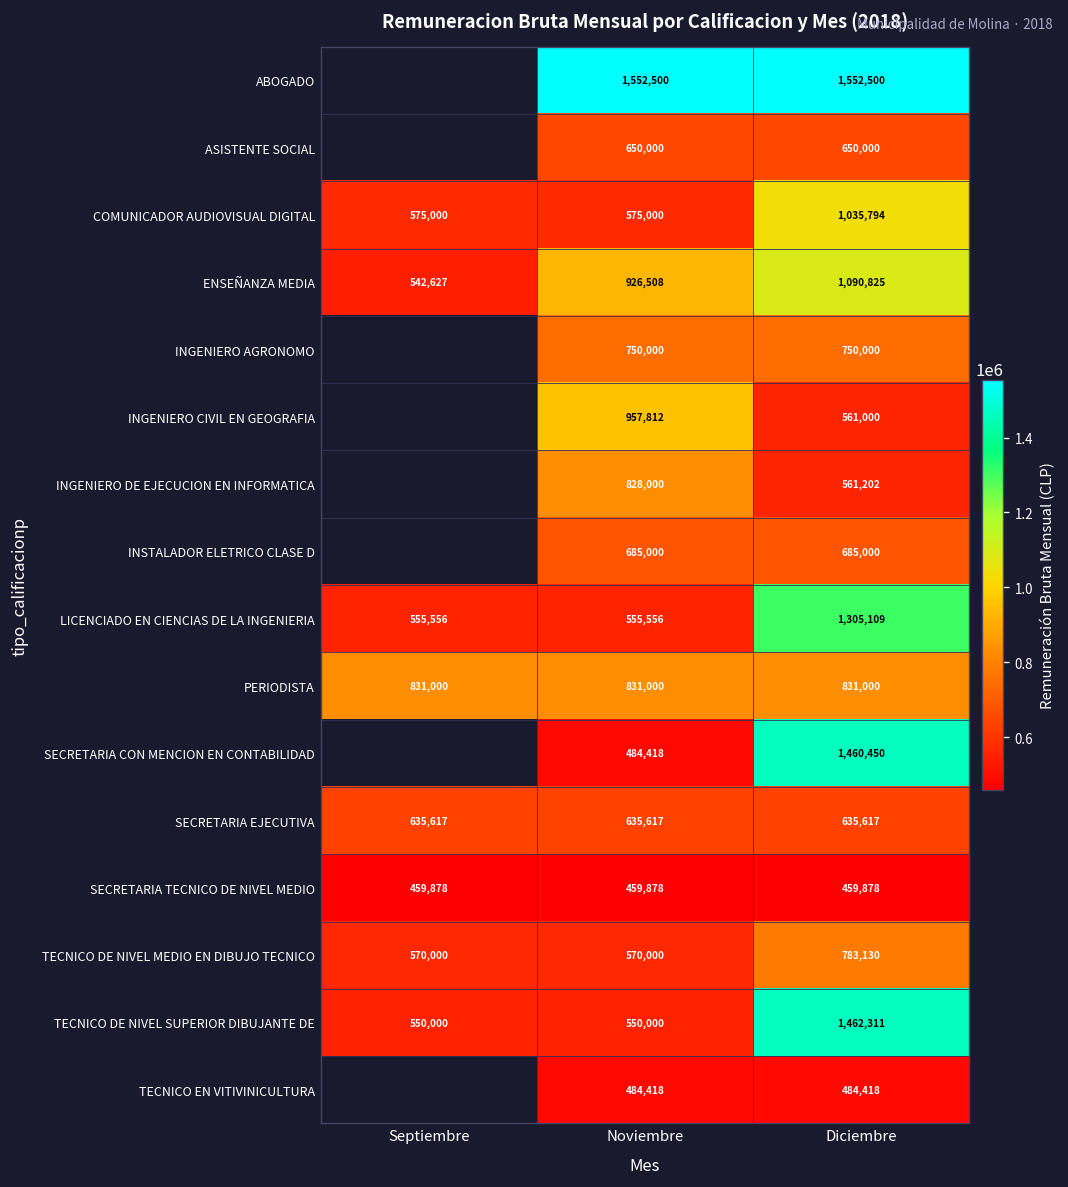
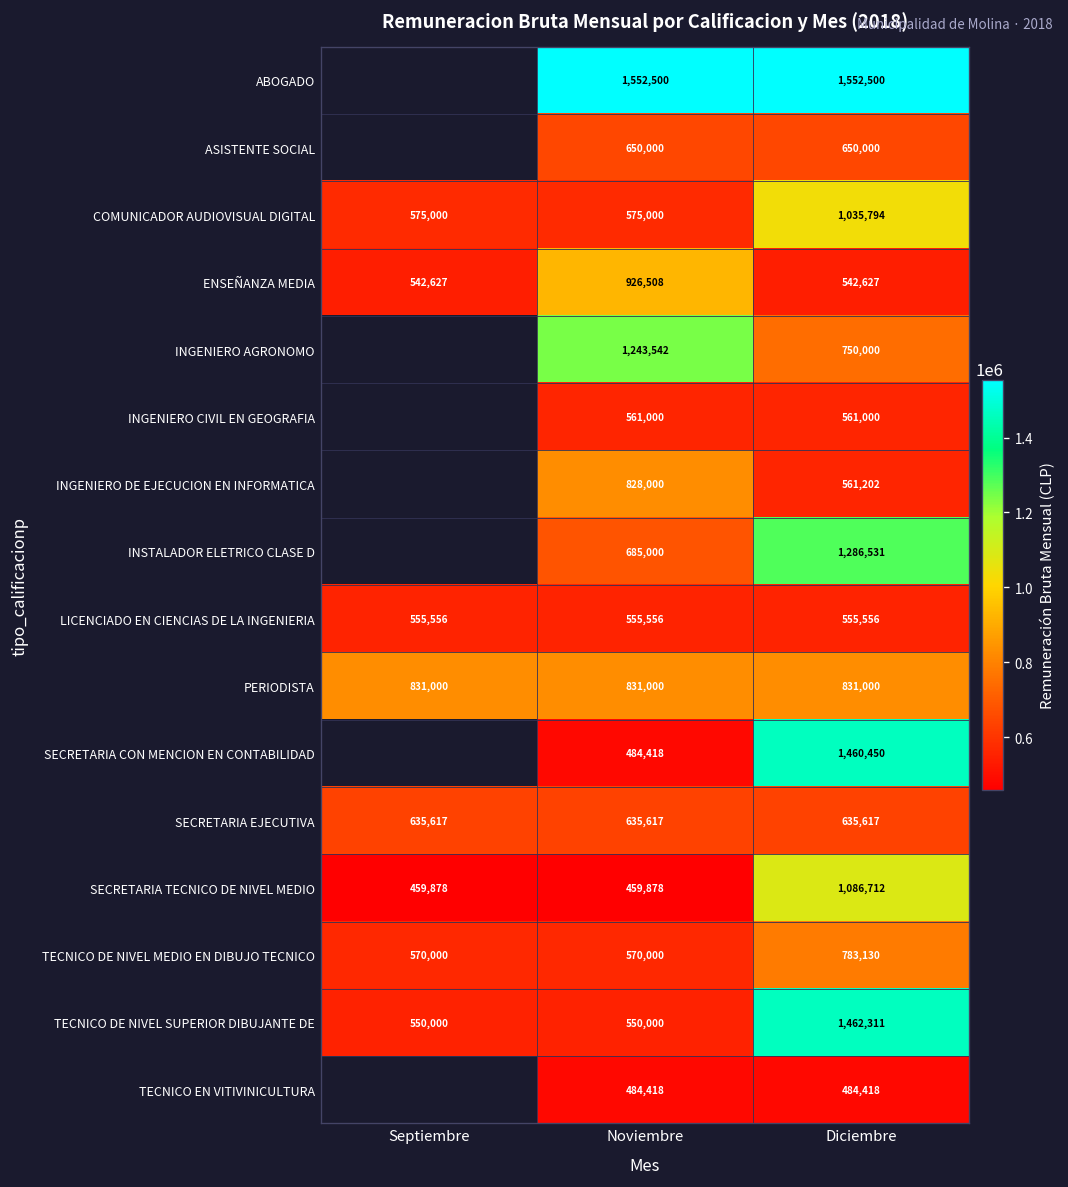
ENSEÑANZA MEDIA, Diciembre: 1,090,825 -> 542,627
INGENIERO AGRONOMO, Noviembre: 750,000 -> 1,243,542
INGENIERO CIVIL EN GEOGRAFIA, Noviembre: 957,812 -> 561,000
INSTALADOR ELETRICO CLASE D, Diciembre: 685,000 -> 1,286,531
LICENCIADO EN CIENCIAS DE LA INGENIERIA, Diciembre: 1,305,109 -> 555,556
SECRETARIA TECNICO DE NIVEL MEDIO, Diciembre: 459,878 -> 1,086,712
